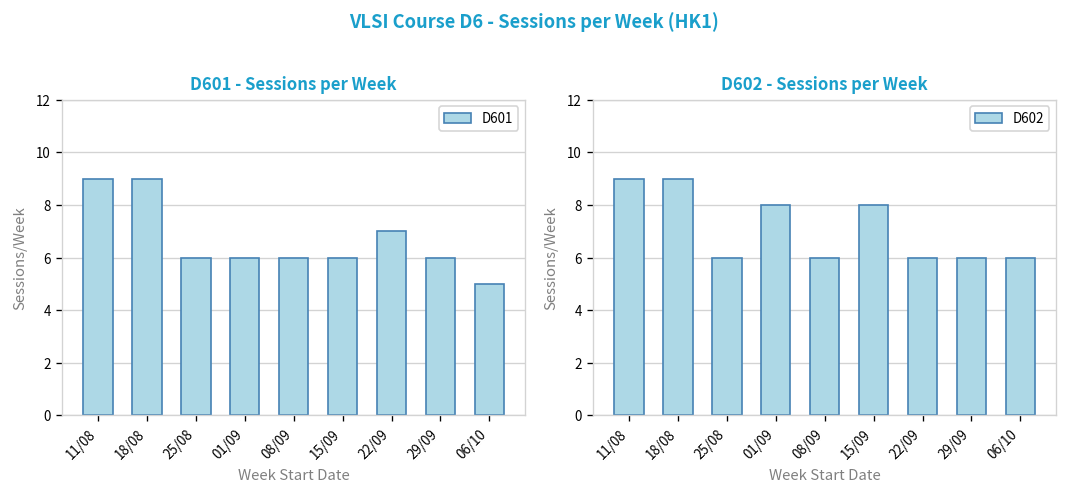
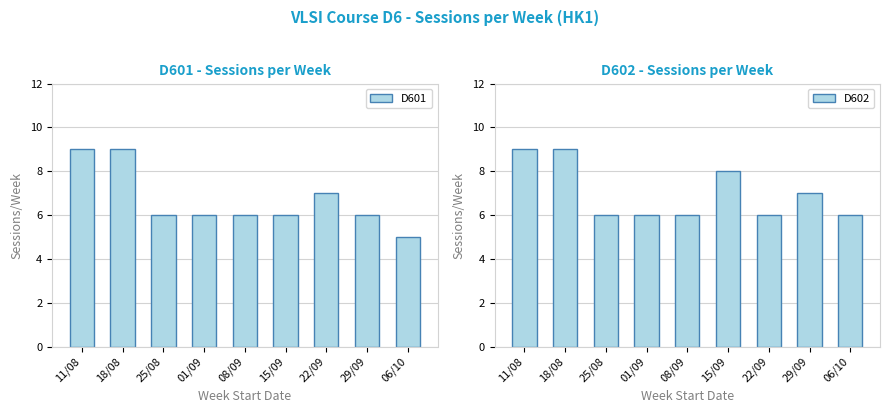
D602 - Sessions per Week, 01/09: 8 -> 6
D602 - Sessions per Week, 29/09: 6 -> 7
